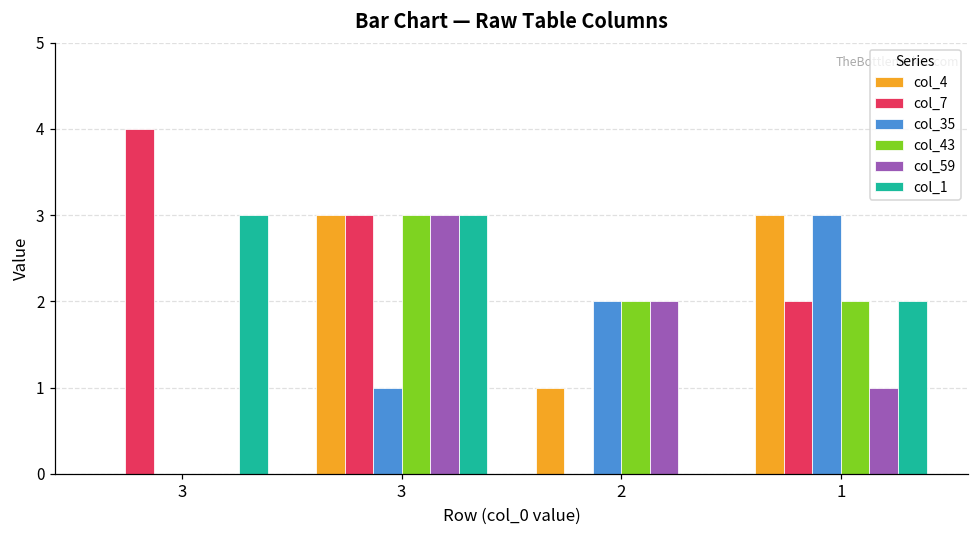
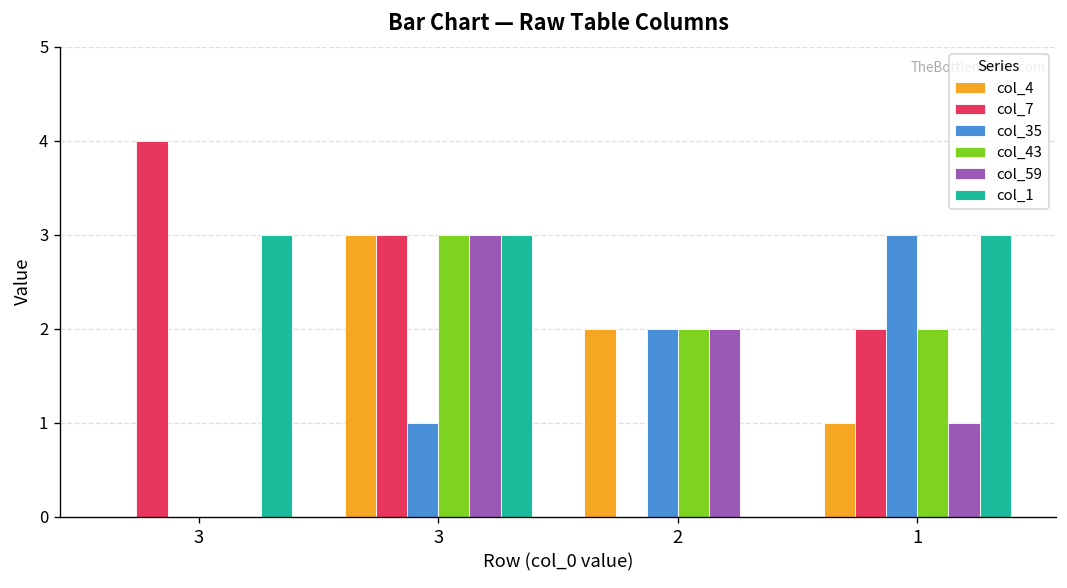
col_4, 2: 1 -> 2
col_4, 1: 3 -> 1
col_1, 1: 2 -> 3
